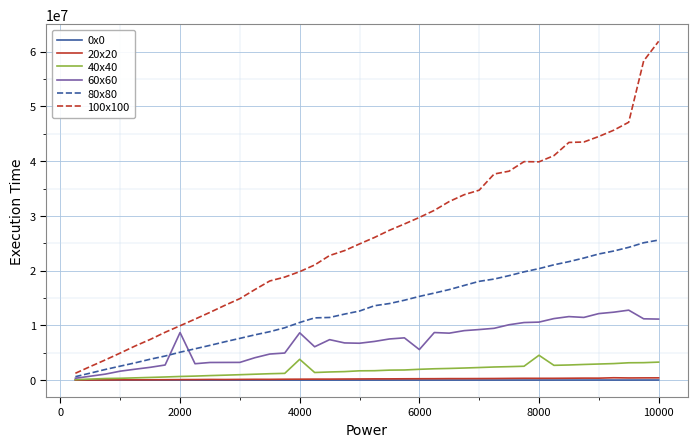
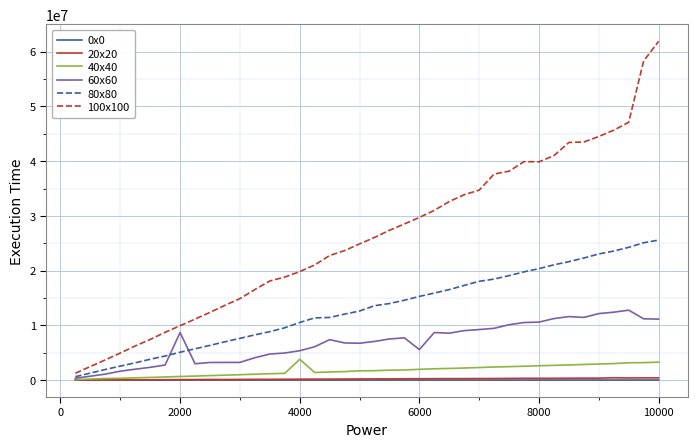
60x60, 4000: 9000000 -> 5000000
40x40, 8000: 5000000 -> 3000000
